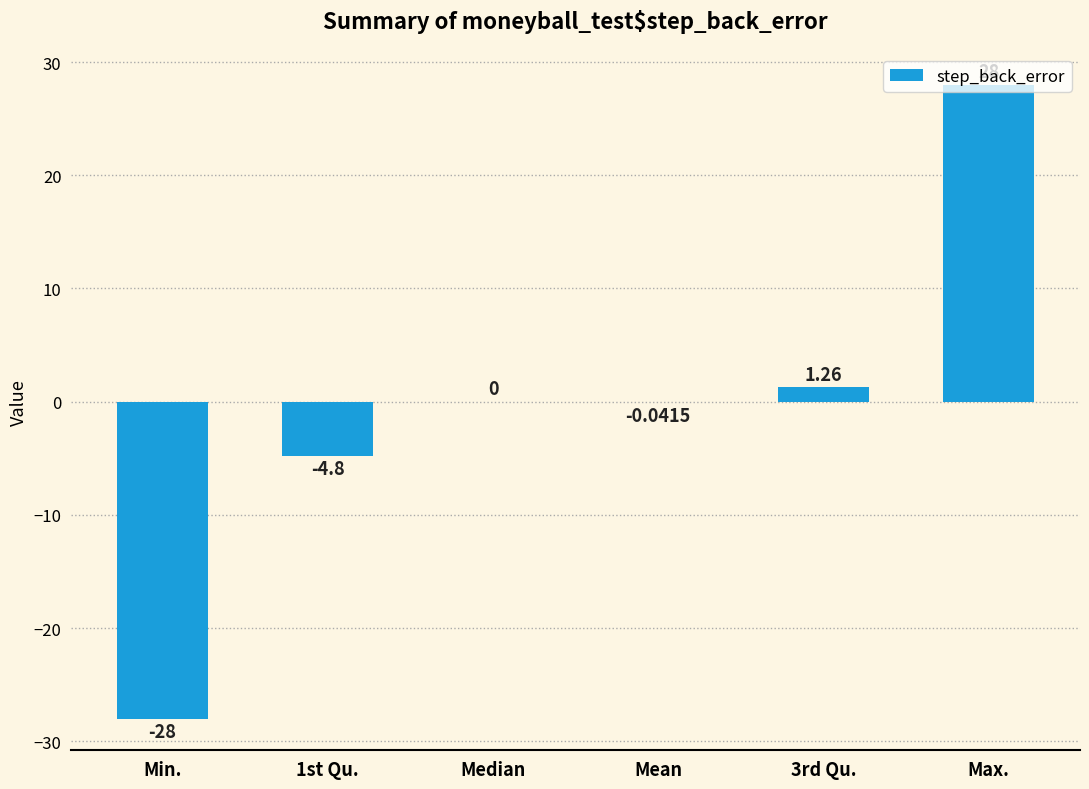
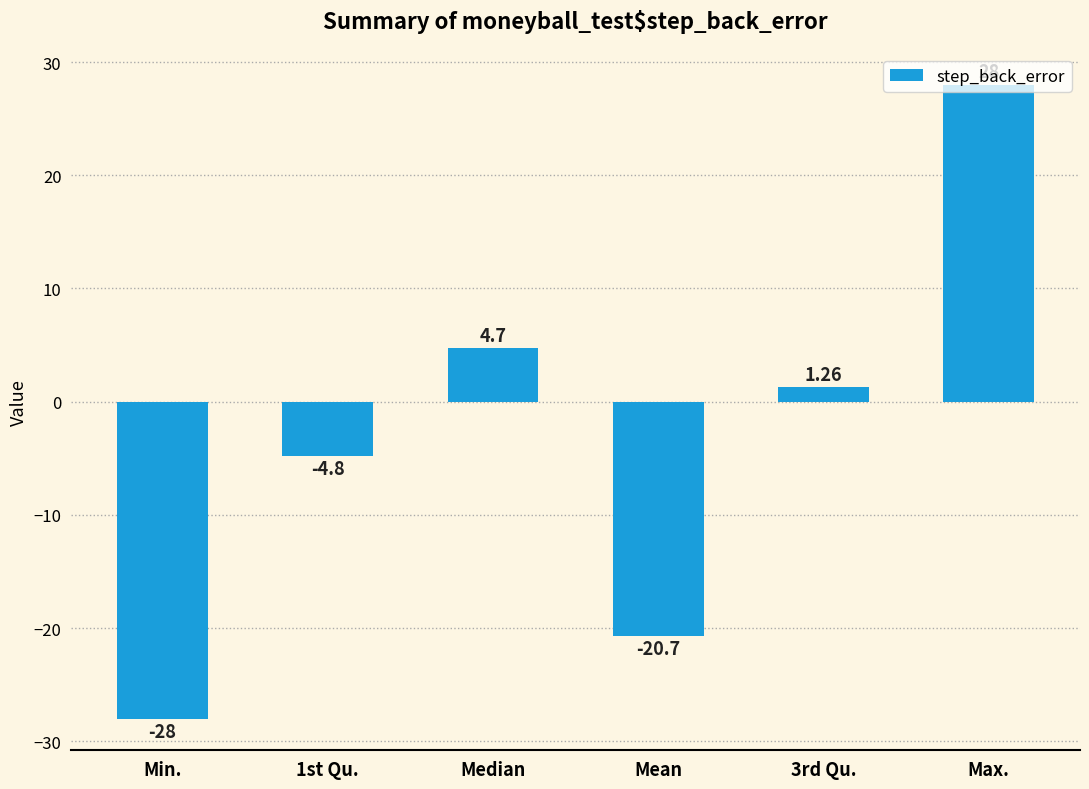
Median: 0 -> 4.7
Mean: -0.0415 -> -20.7
